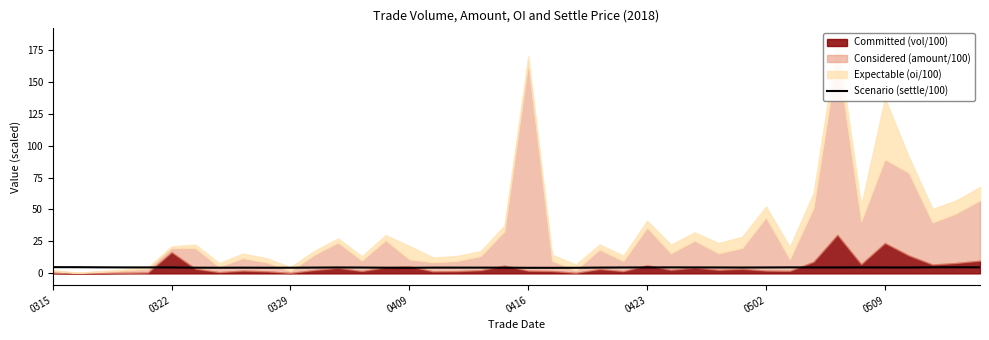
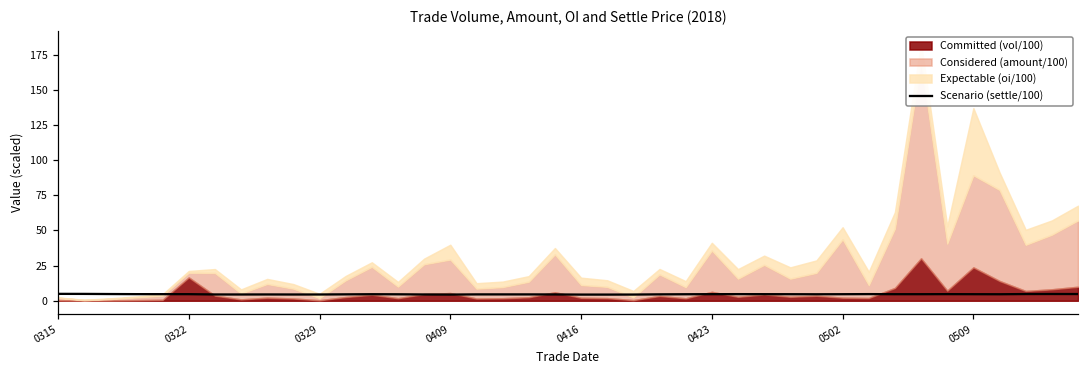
Considered (amount/100), 0409: 6 -> 24
Considered (amount/100), 0416: 162 -> 9
